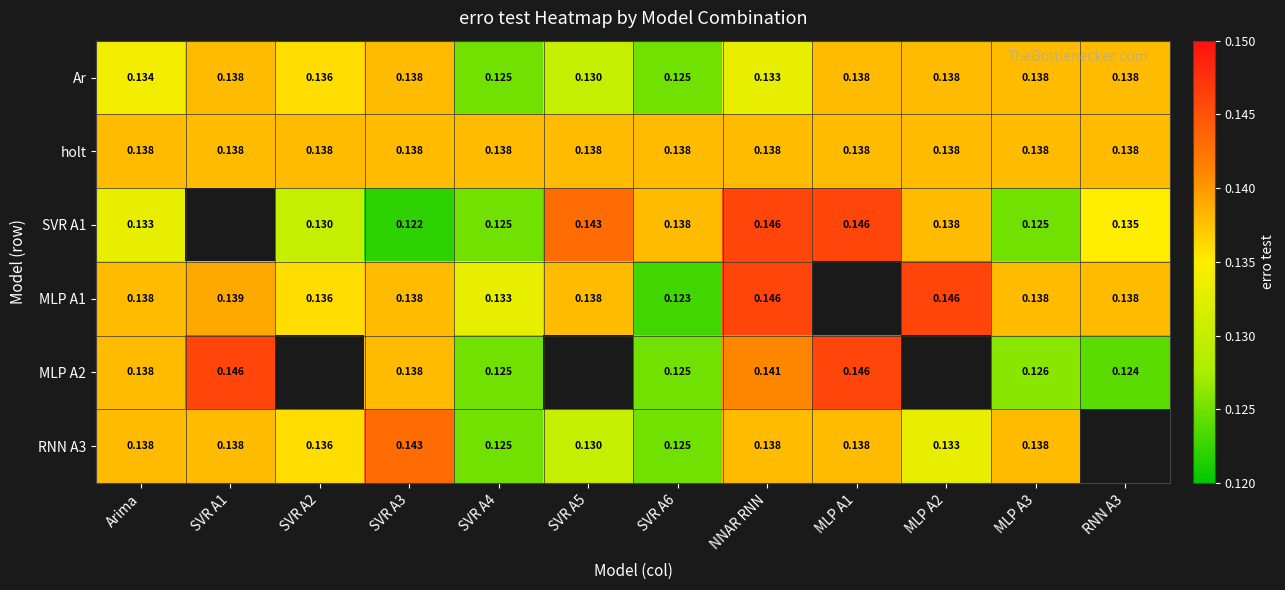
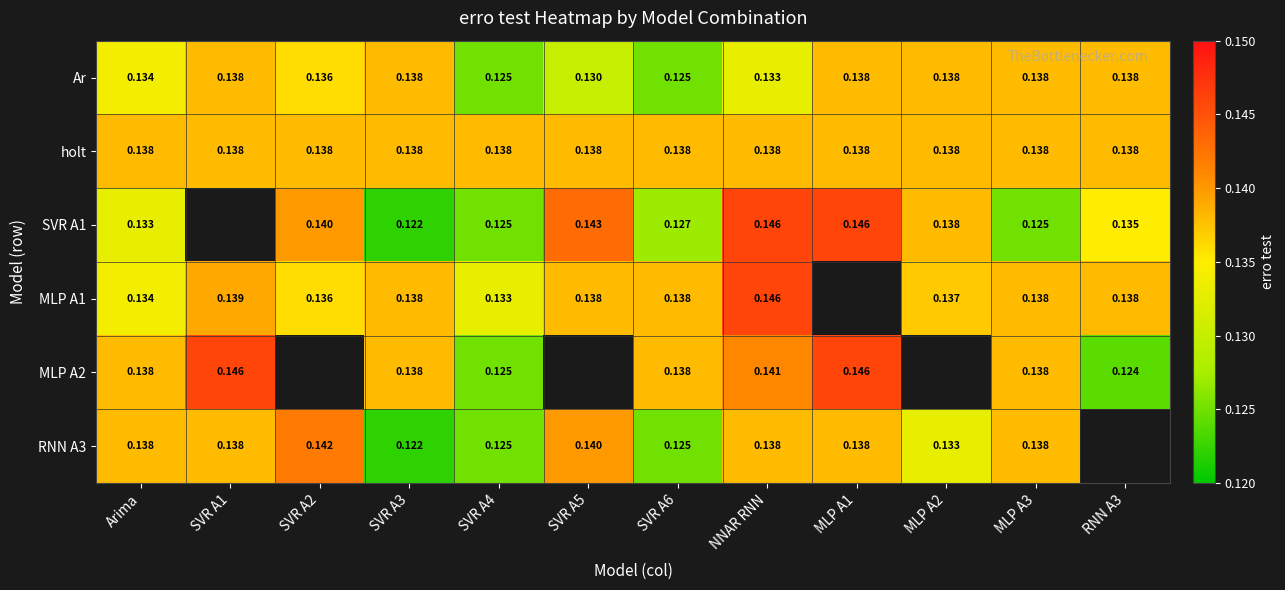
SVR A1, SVR A2: 0.130 -> 0.140
SVR A1, SVR A6: 0.138 -> 0.127
MLP A1, Arima: 0.138 -> 0.134
MLP A1, SVR A6: 0.123 -> 0.138
MLP A1, MLP A2: 0.146 -> 0.137
MLP A2, SVR A6: 0.125 -> 0.138
MLP A2, MLP A3: 0.126 -> 0.138
RNN A3, SVR A2: 0.136 -> 0.142
RNN A3, SVR A3: 0.143 -> 0.122
RNN A3, SVR A5: 0.130 -> 0.140
